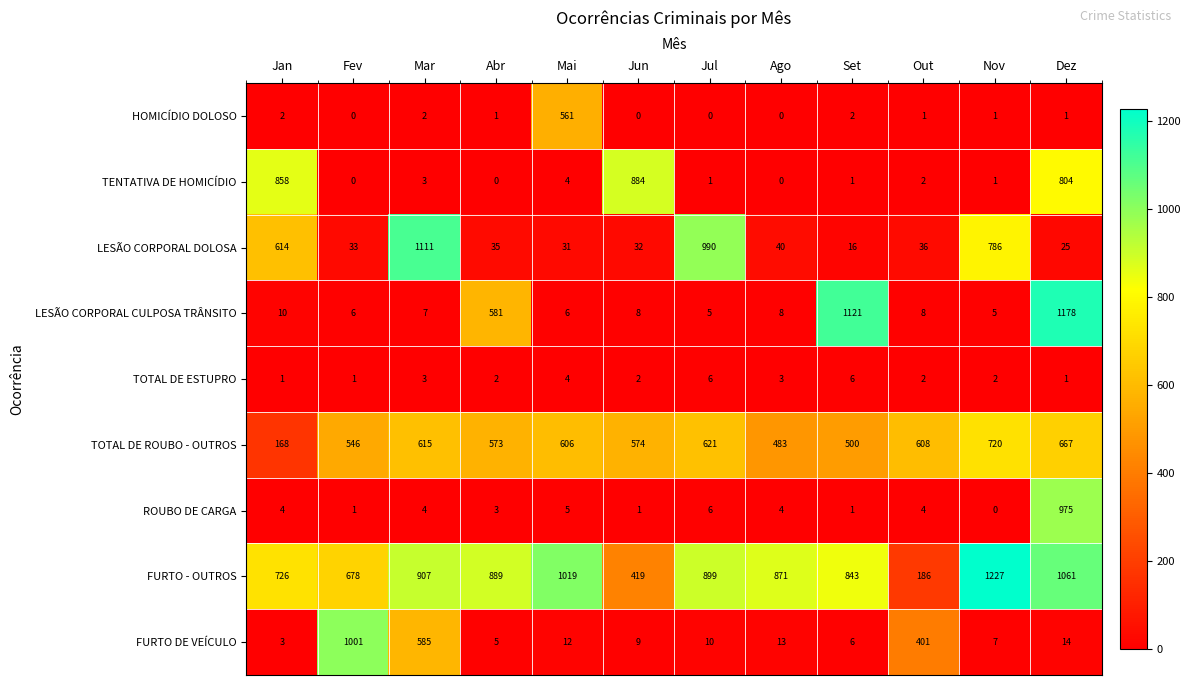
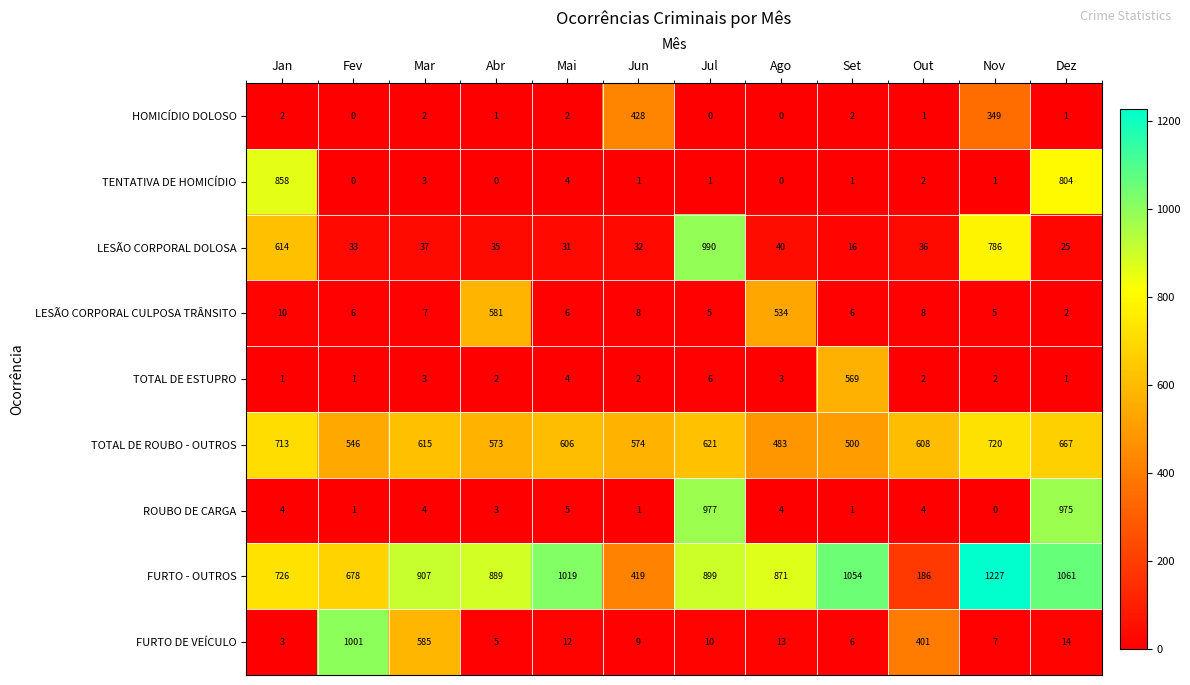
HOMICÍDIO DOLOSO, Mai: 561 -> 2
HOMICÍDIO DOLOSO, Jun: 0 -> 428
HOMICÍDIO DOLOSO, Nov: 1 -> 349
TENTATIVA DE HOMICÍDIO, Jun: 884 -> 1
LESÃO CORPORAL DOLOSA, Mar: 1111 -> 37
LESÃO CORPORAL CULPOSA TRÂNSITO, Ago: 8 -> 534
LESÃO CORPORAL CULPOSA TRÂNSITO, Set: 1121 -> 6
LESÃO CORPORAL CULPOSA TRÂNSITO, Dez: 1178 -> 2
TOTAL DE ESTUPRO, Set: 6 -> 569
TOTAL DE ROUBO - OUTROS, Jan: 168 -> 713
ROUBO DE CARGA, Jul: 6 -> 977
FURTO - OUTROS, Set: 843 -> 1054
